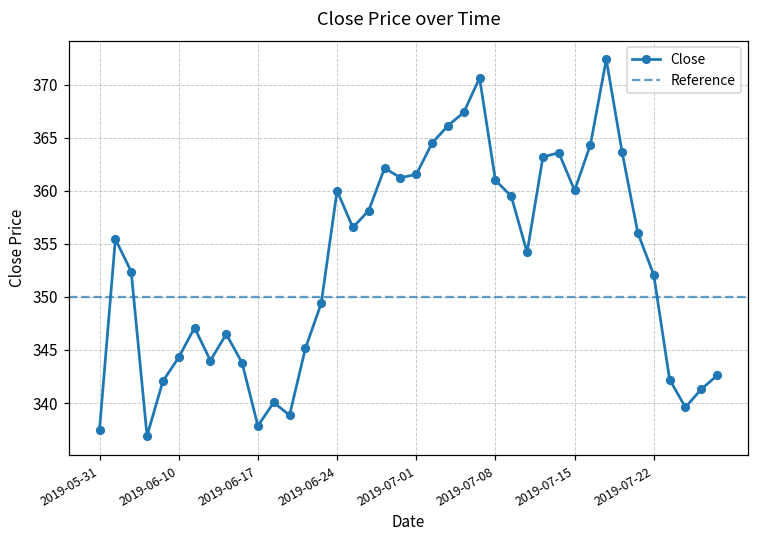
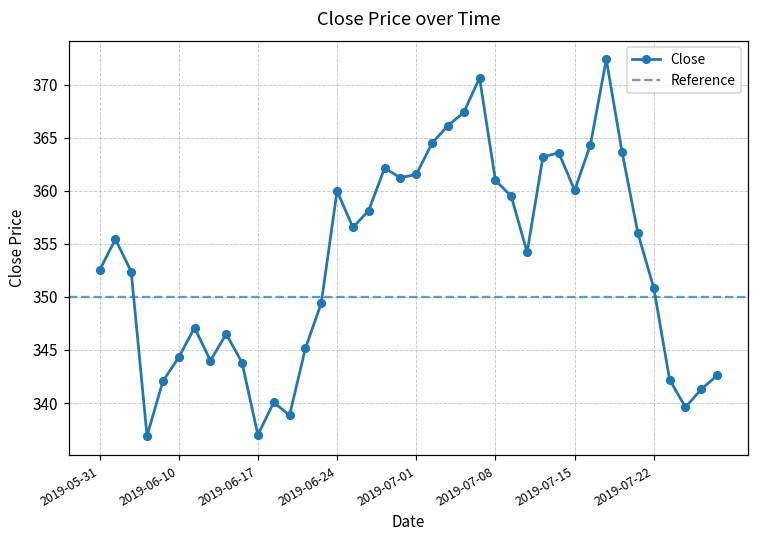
2019-05-31: 338 -> 353
2019-06-17: 338 -> 337
2019-07-22: 352 -> 351
